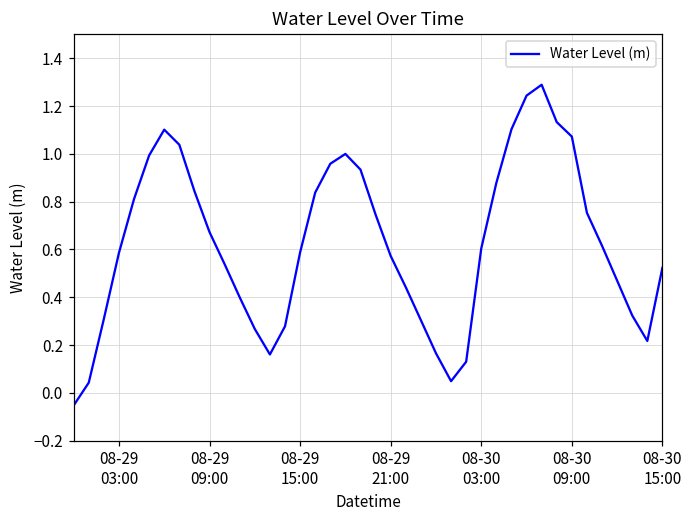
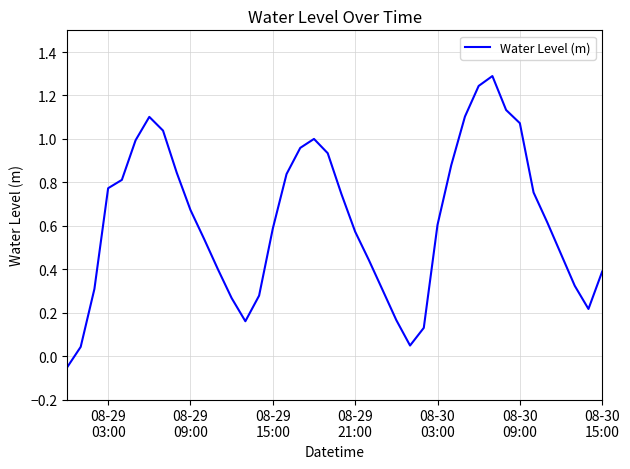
08-29 03:00: 0.59 -> 0.77
08-30 15:00: 0.52 -> 0.39
